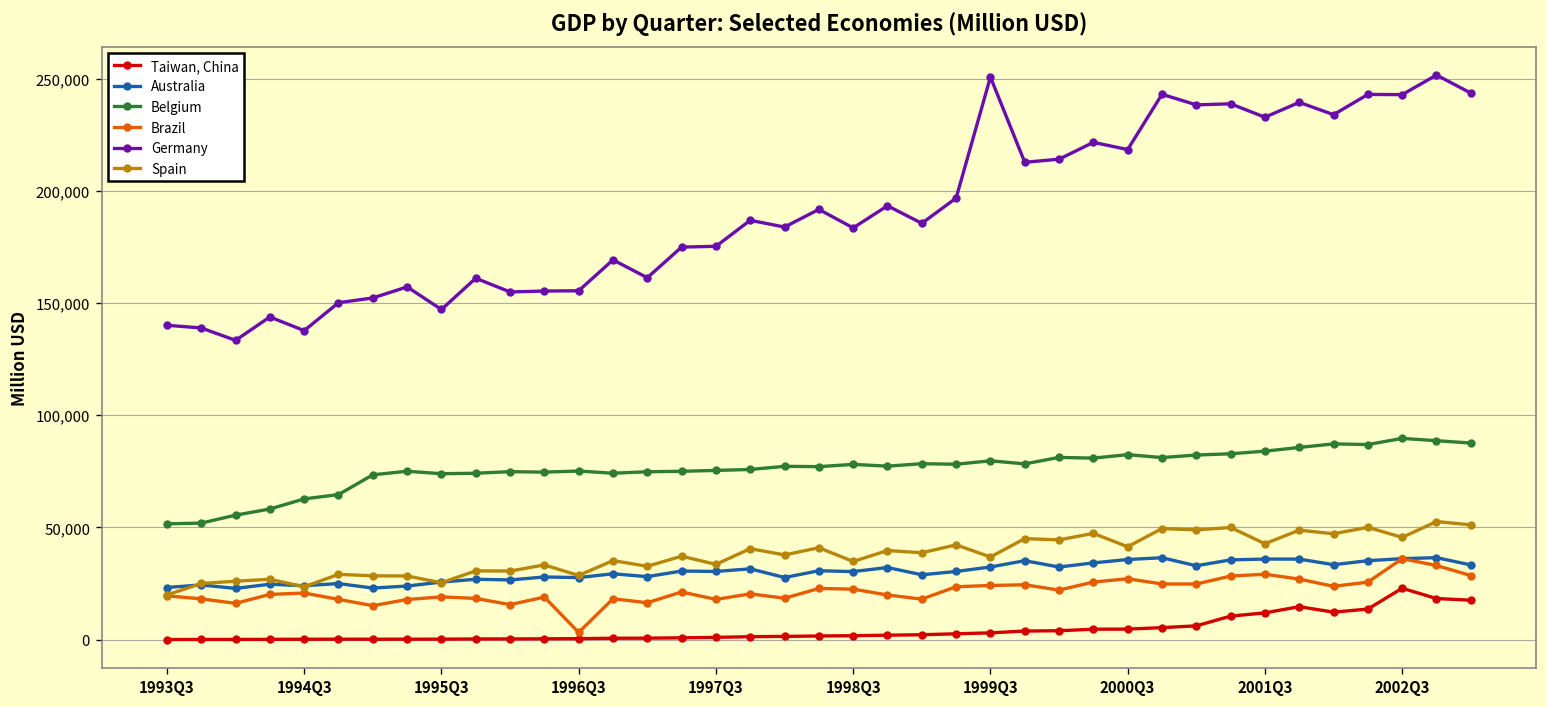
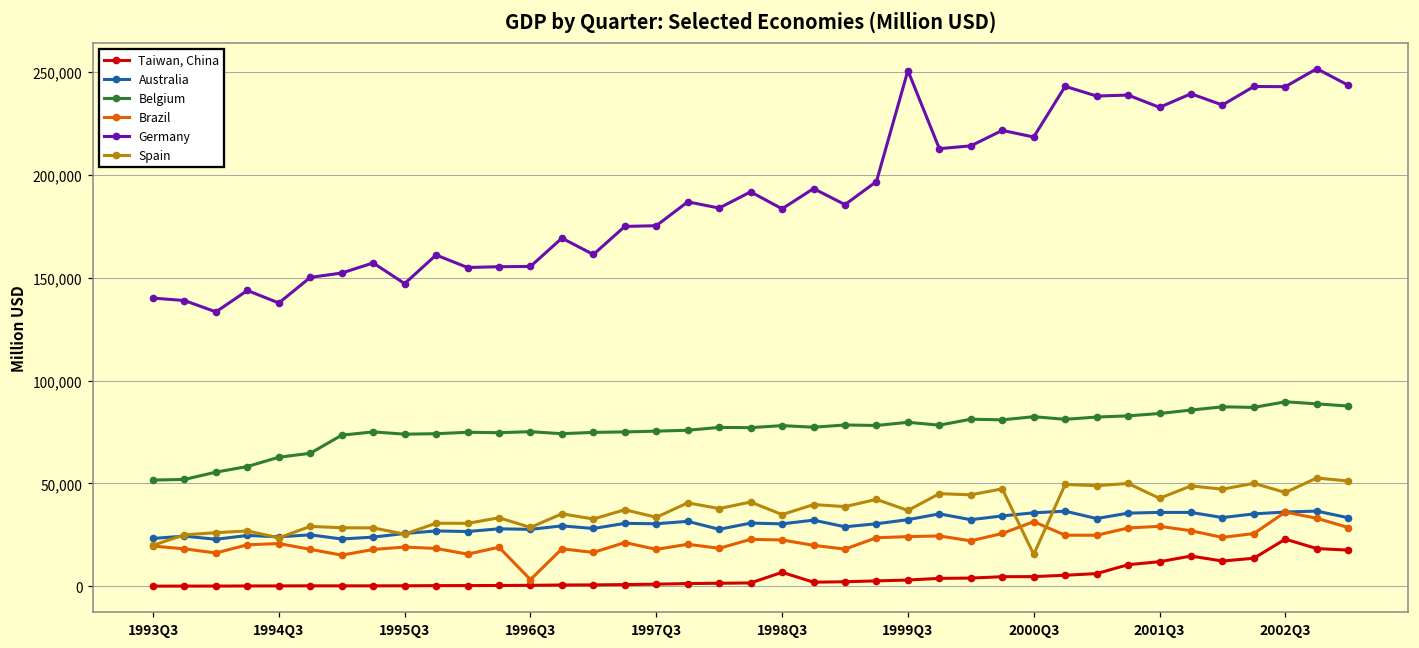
Taiwan, China, 1998Q3: 2,000 -> 7,000
Brazil, 2000Q3: 27,000 -> 31,000
Spain, 2000Q3: 41,000 -> 15,000
